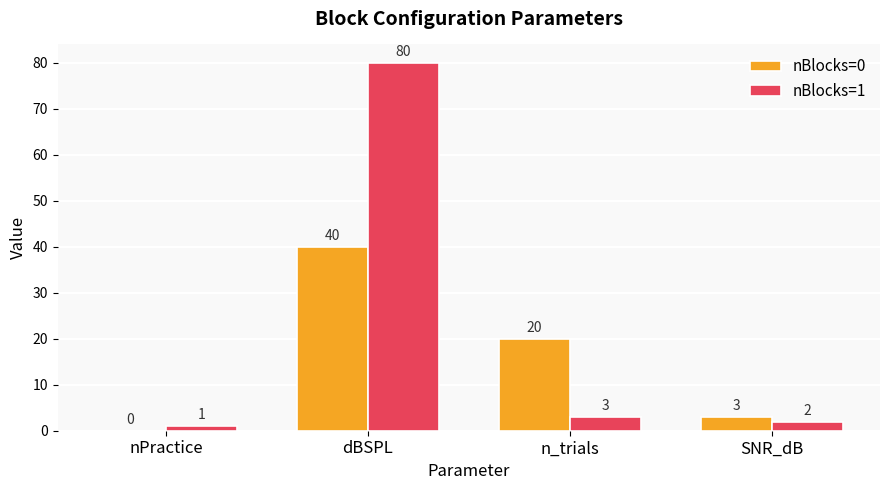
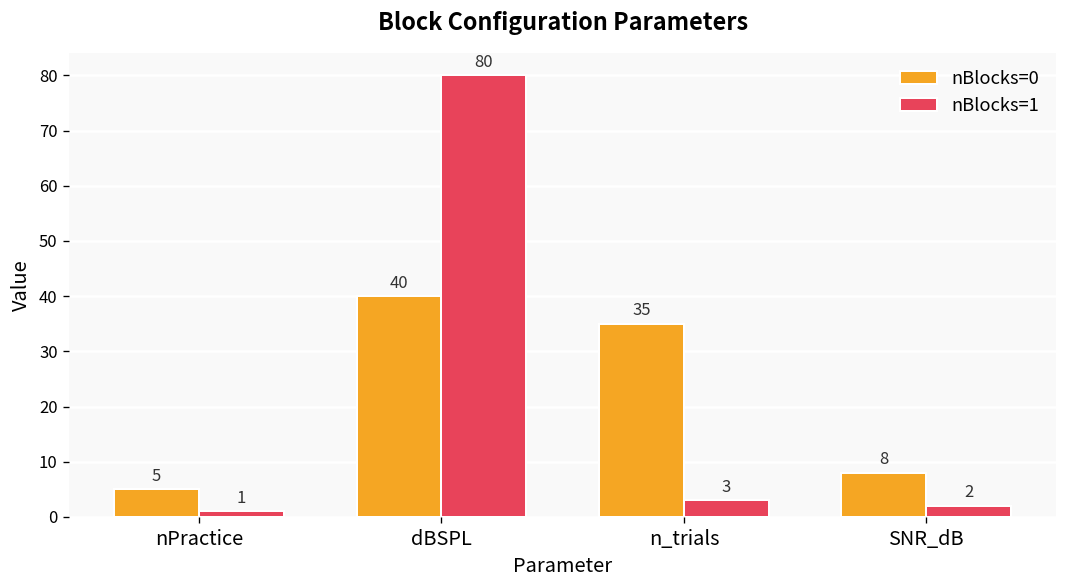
nBlocks=0, nPractice: 0 -> 5
nBlocks=0, n_trials: 20 -> 35
nBlocks=0, SNR_dB: 3 -> 8
